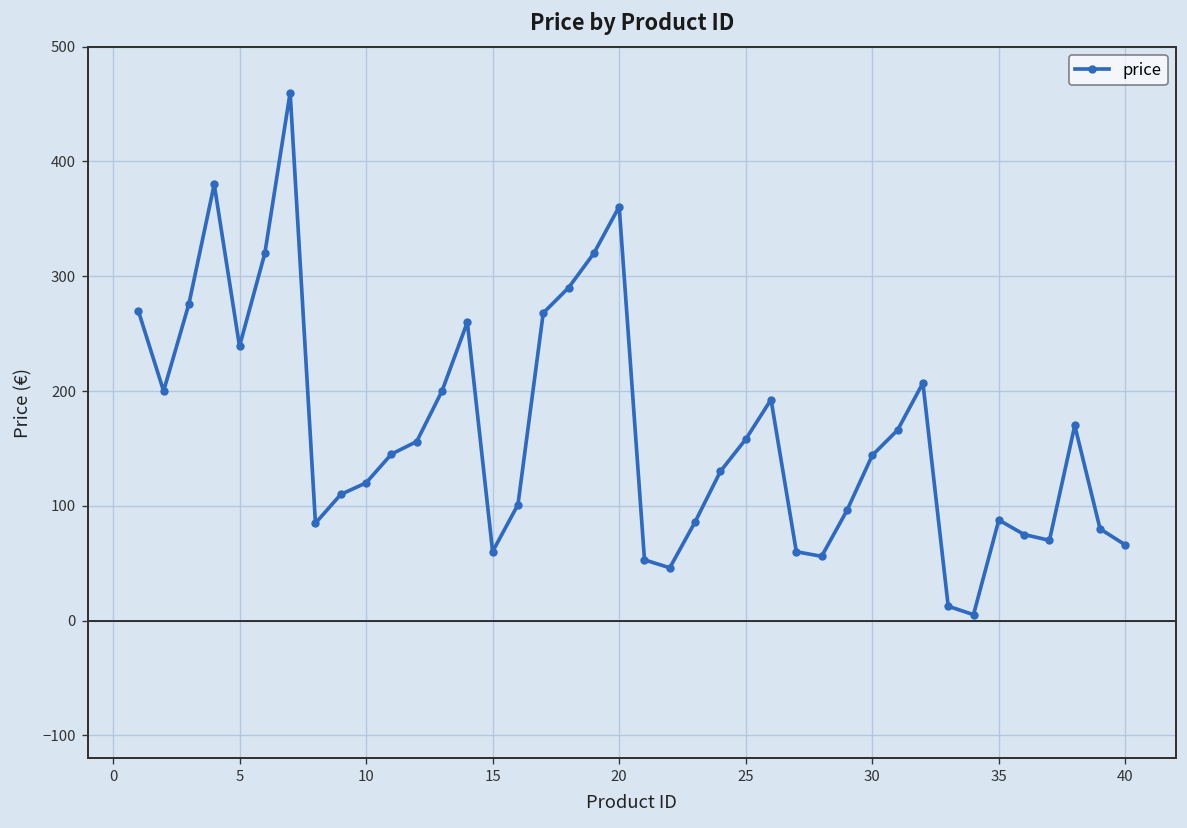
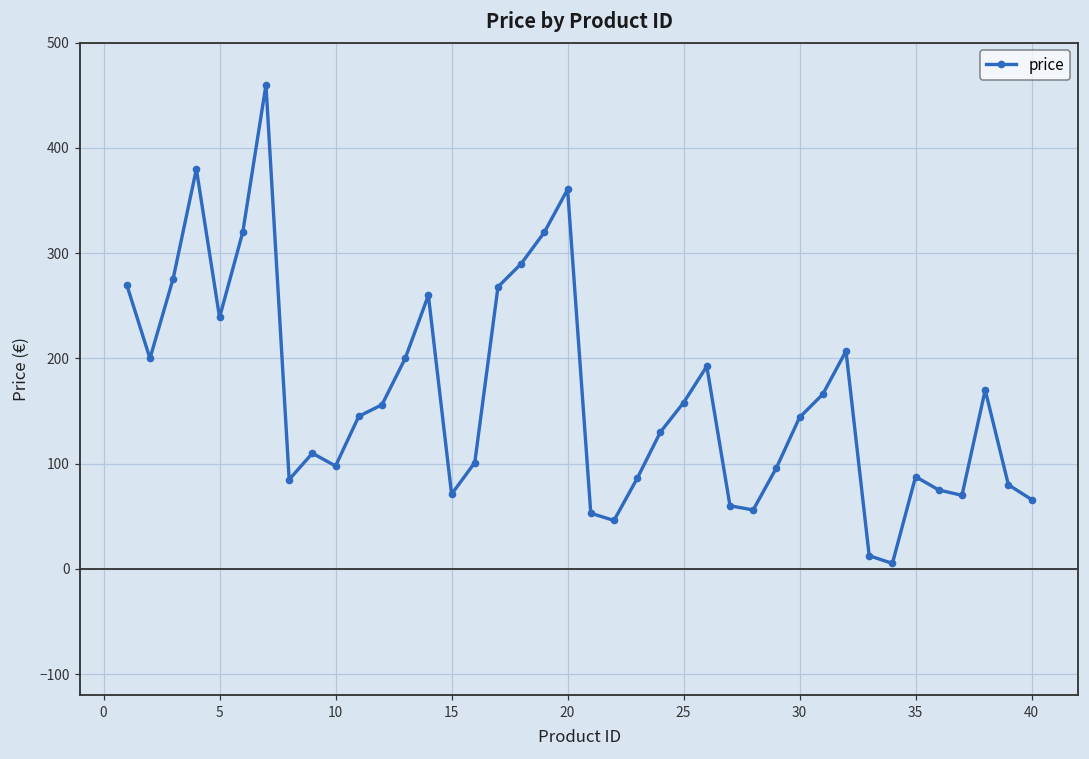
10: 120 -> 100
15: 60 -> 70
